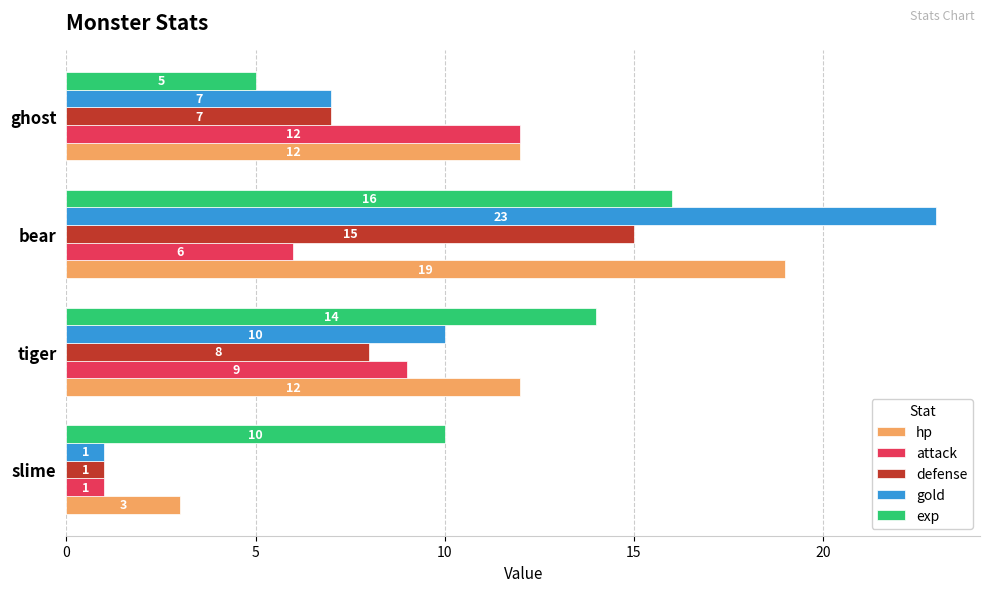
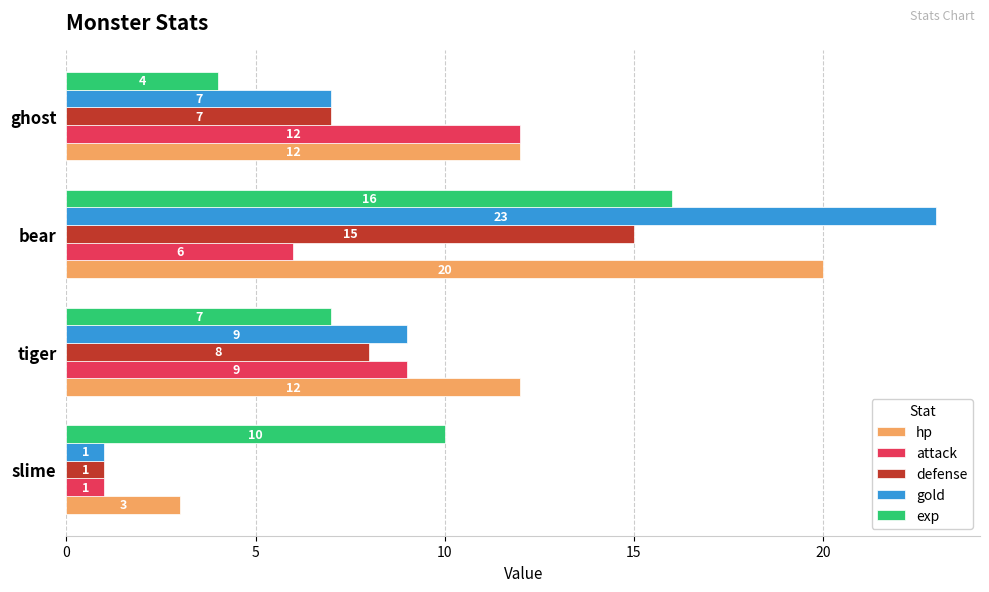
exp, ghost: 5 -> 4
hp, bear: 19 -> 20
exp, tiger: 14 -> 7
gold, tiger: 10 -> 9
